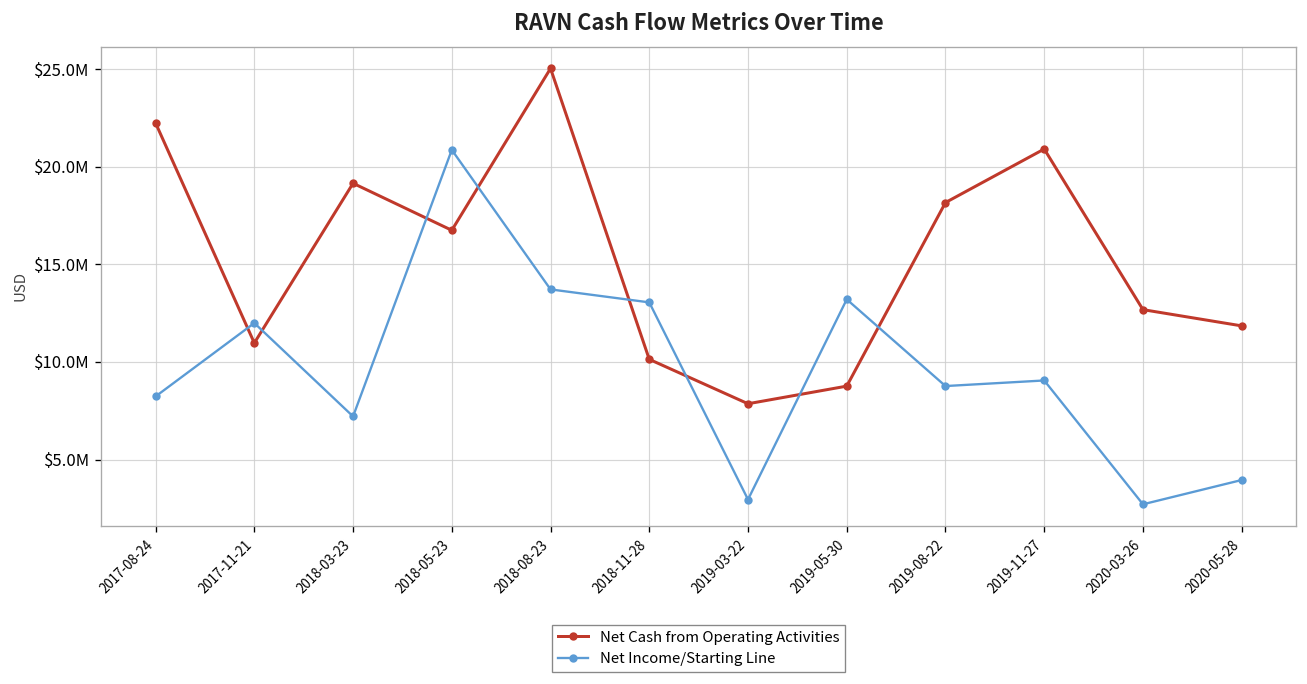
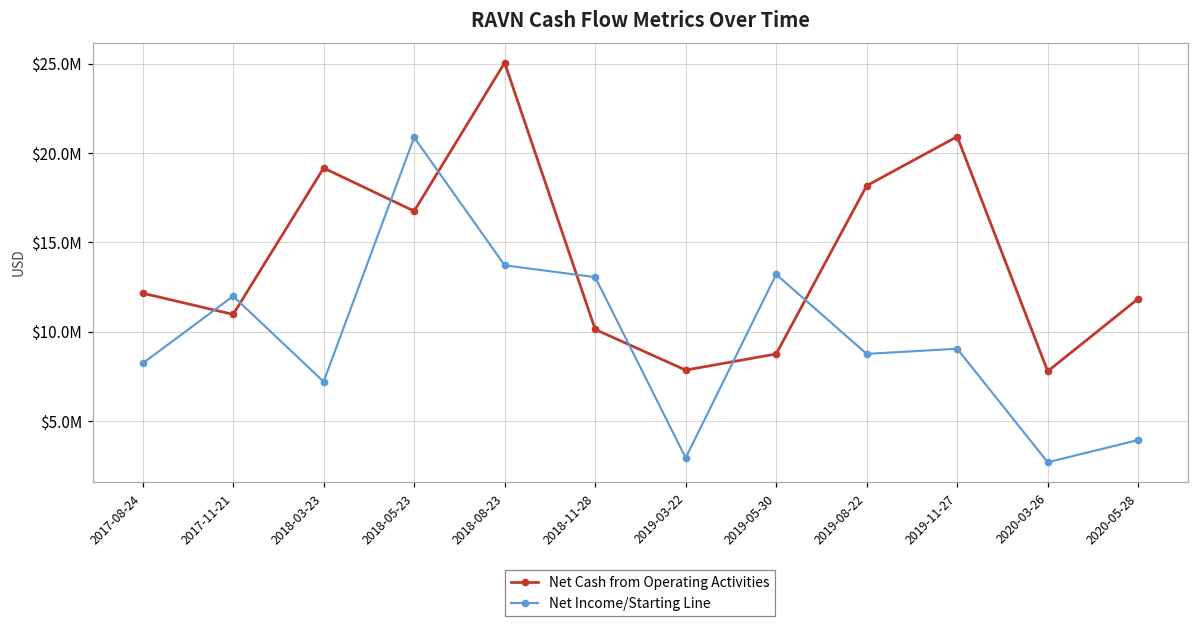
Net Cash from Operating Activities, 2017-08-24: $22300000 -> $12200000
Net Cash from Operating Activities, 2020-03-26: $12700000 -> $7800000
